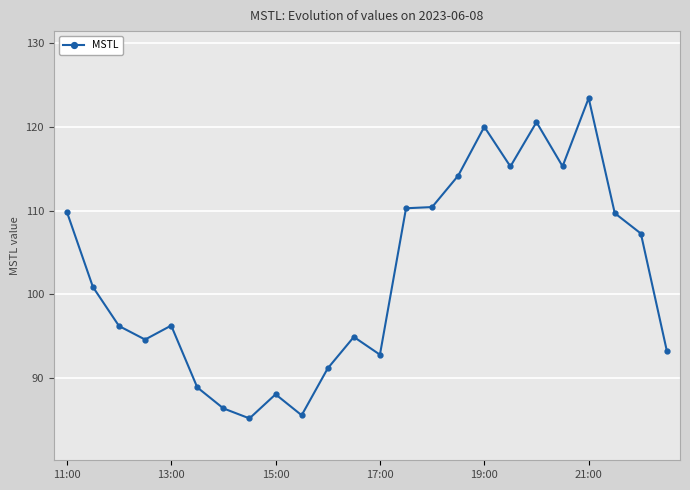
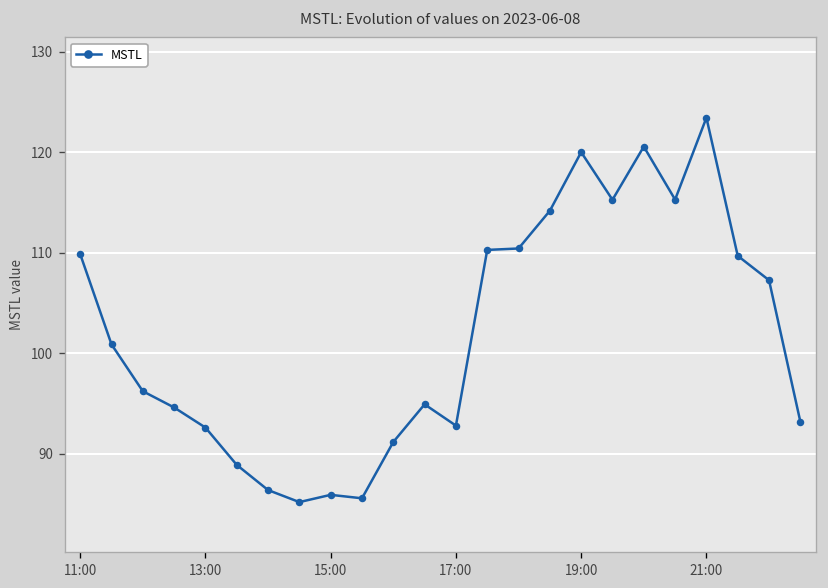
13:00: 96 -> 93
15:00: 88 -> 86
